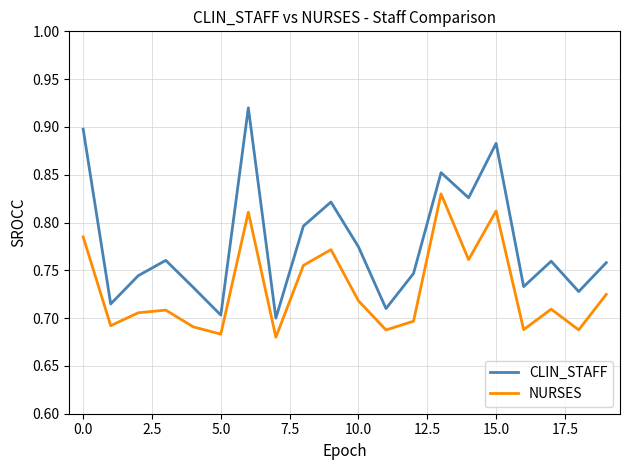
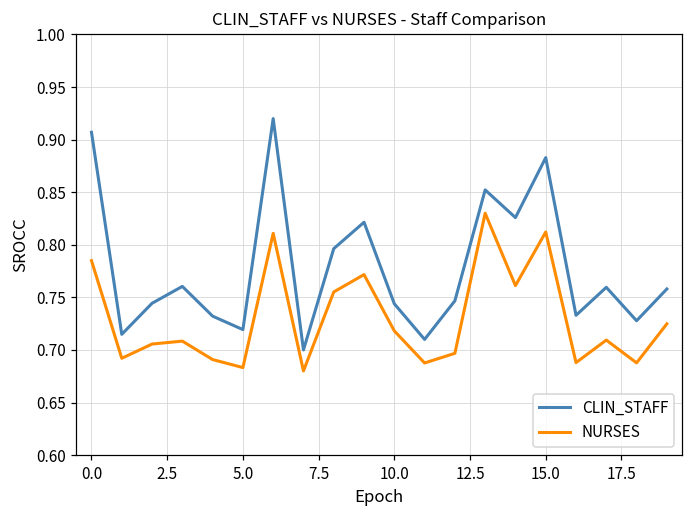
CLIN_STAFF, 0.0: 0.90 -> 0.91
CLIN_STAFF, 5.0: 0.70 -> 0.72
CLIN_STAFF, 10.0: 0.77 -> 0.74
